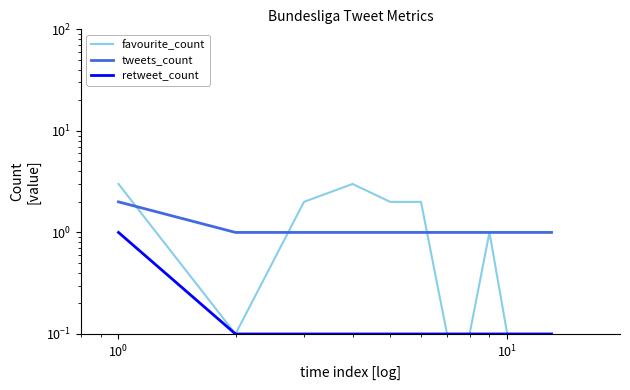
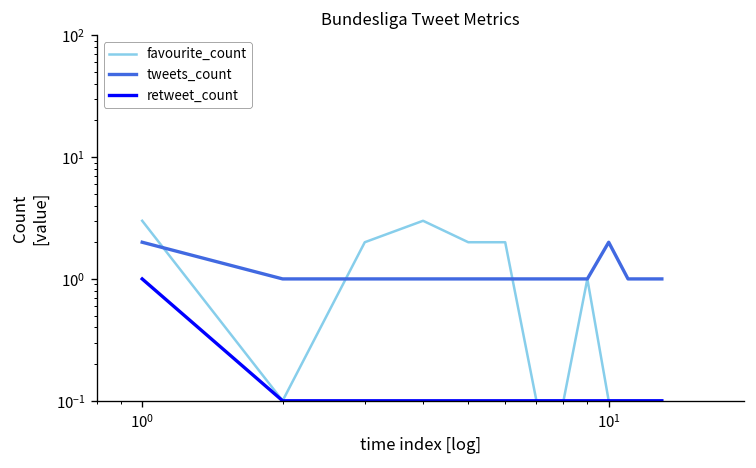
tweets_count, 10^1: 1 -> 2
